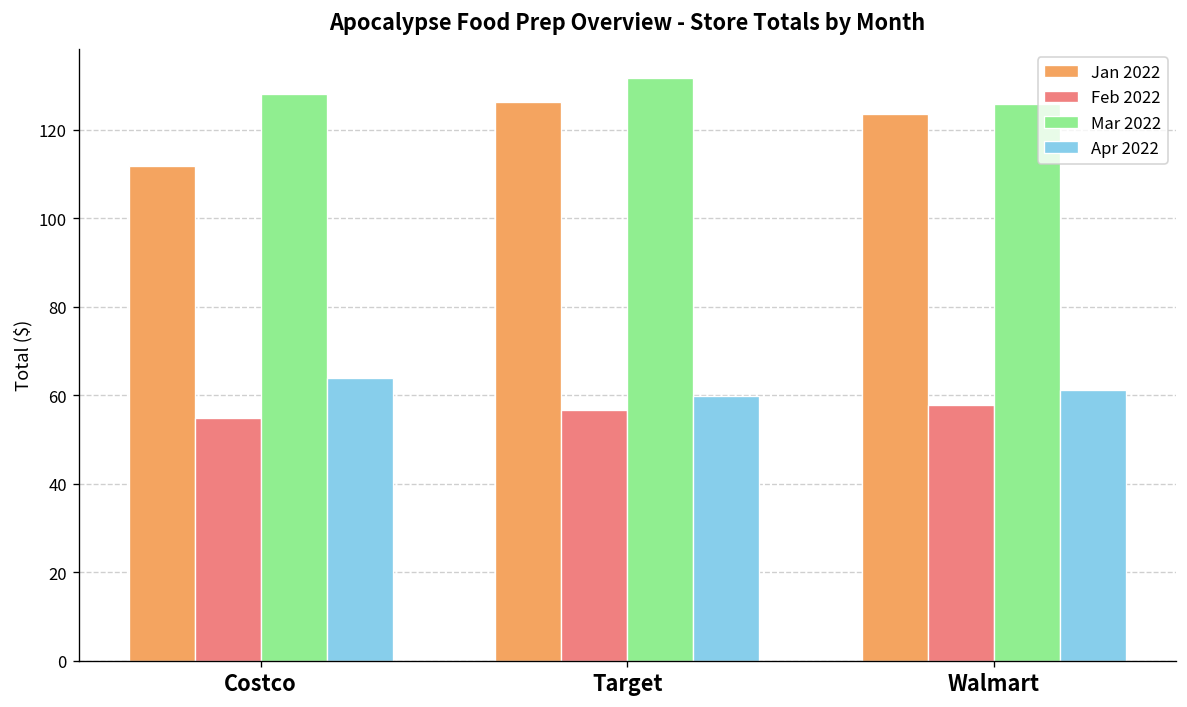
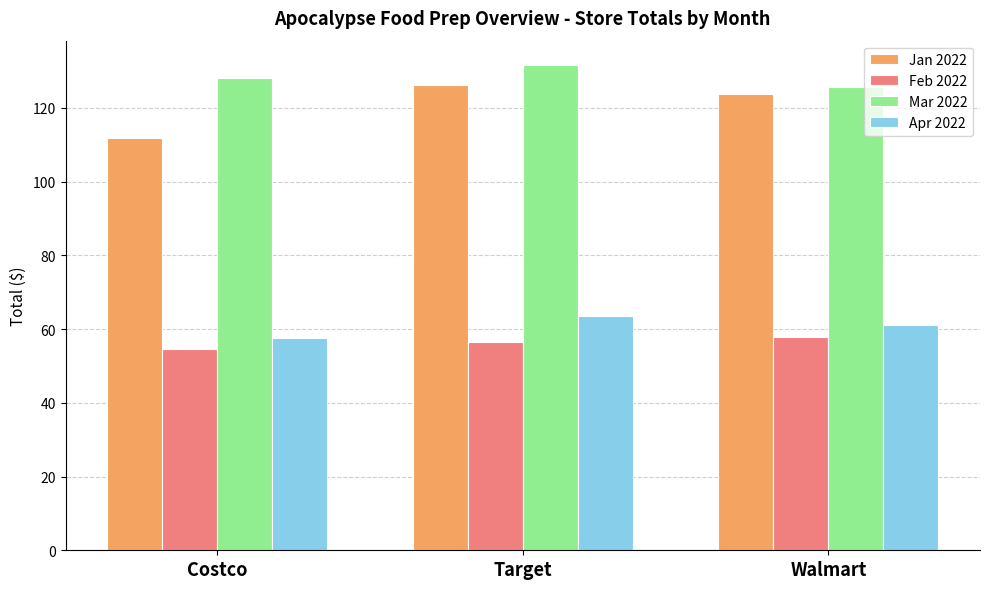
Apr 2022, Costco: 64 -> 58
Apr 2022, Target: 60 -> 64
